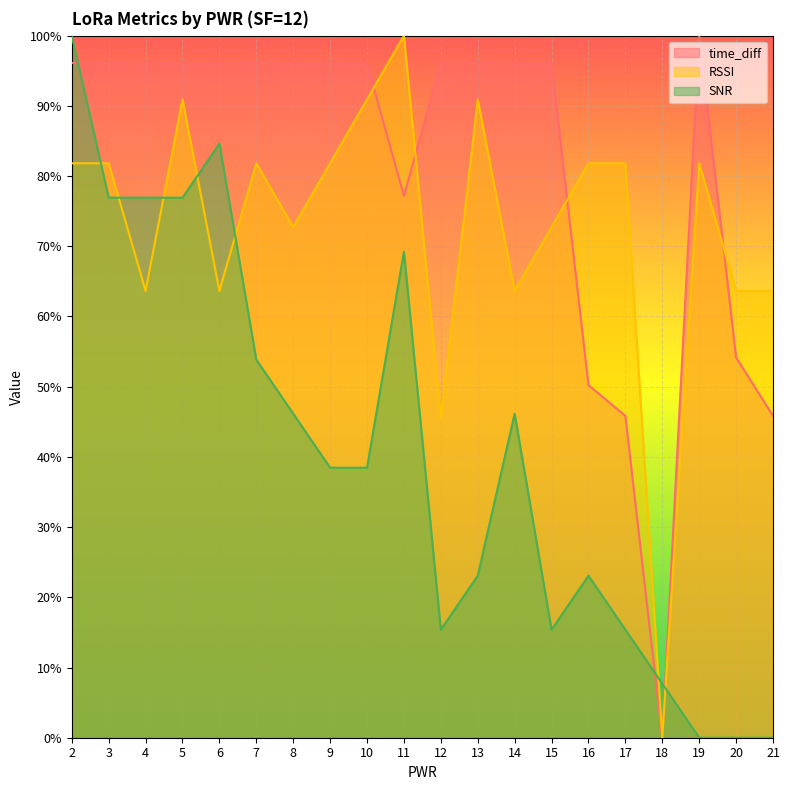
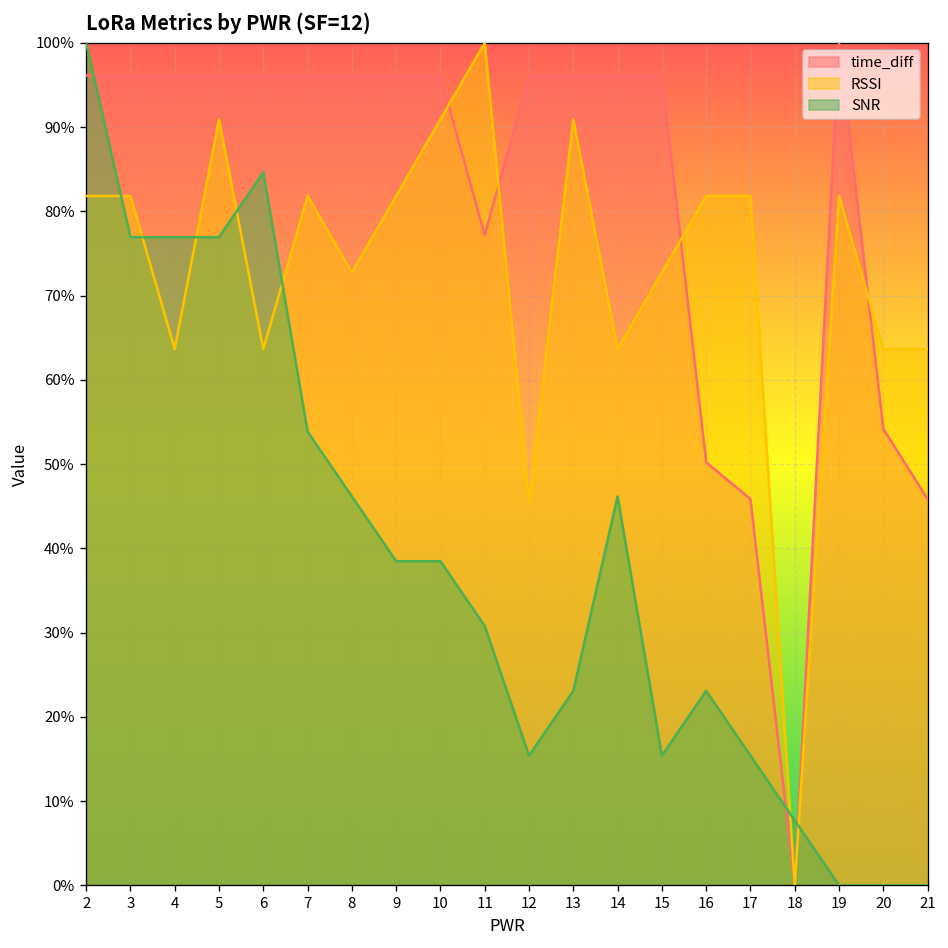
SNR, 11: 69% -> 31%
